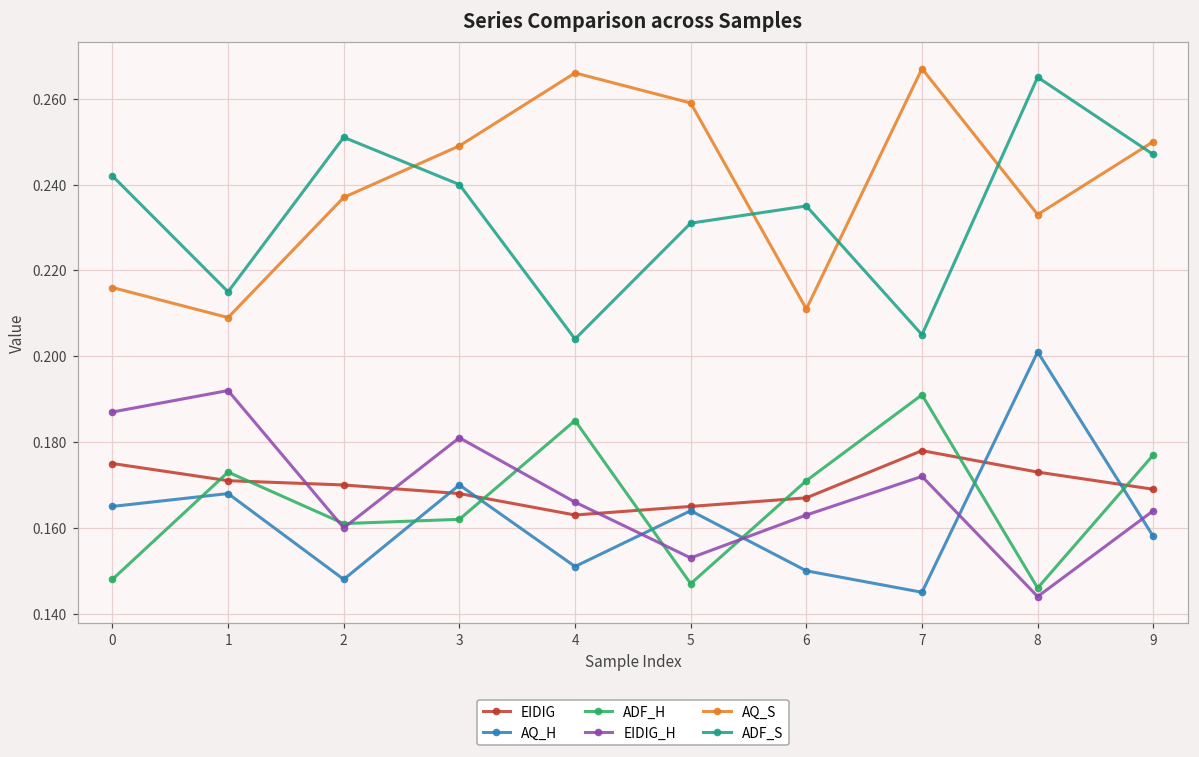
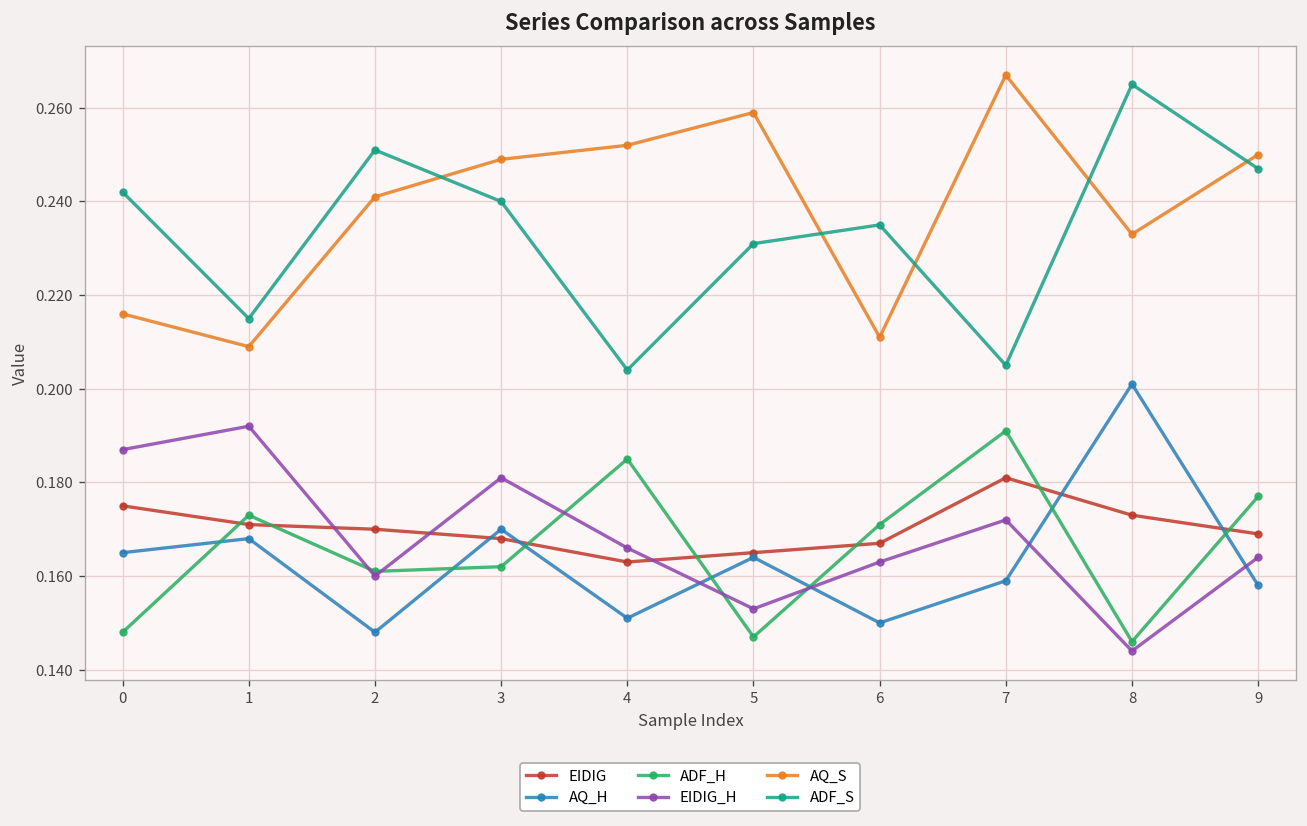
AQ_S, 2: 0.237 -> 0.241
AQ_S, 4: 0.266 -> 0.252
EIDIG, 7: 0.178 -> 0.181
AQ_H, 7: 0.145 -> 0.159
